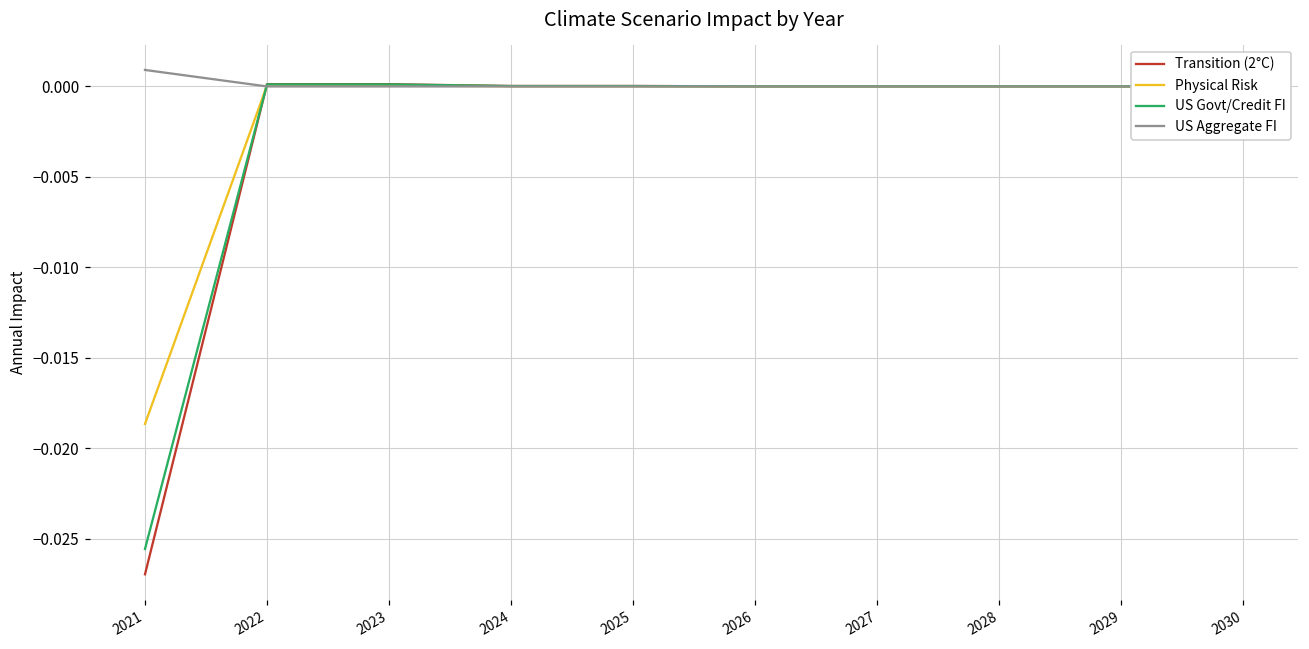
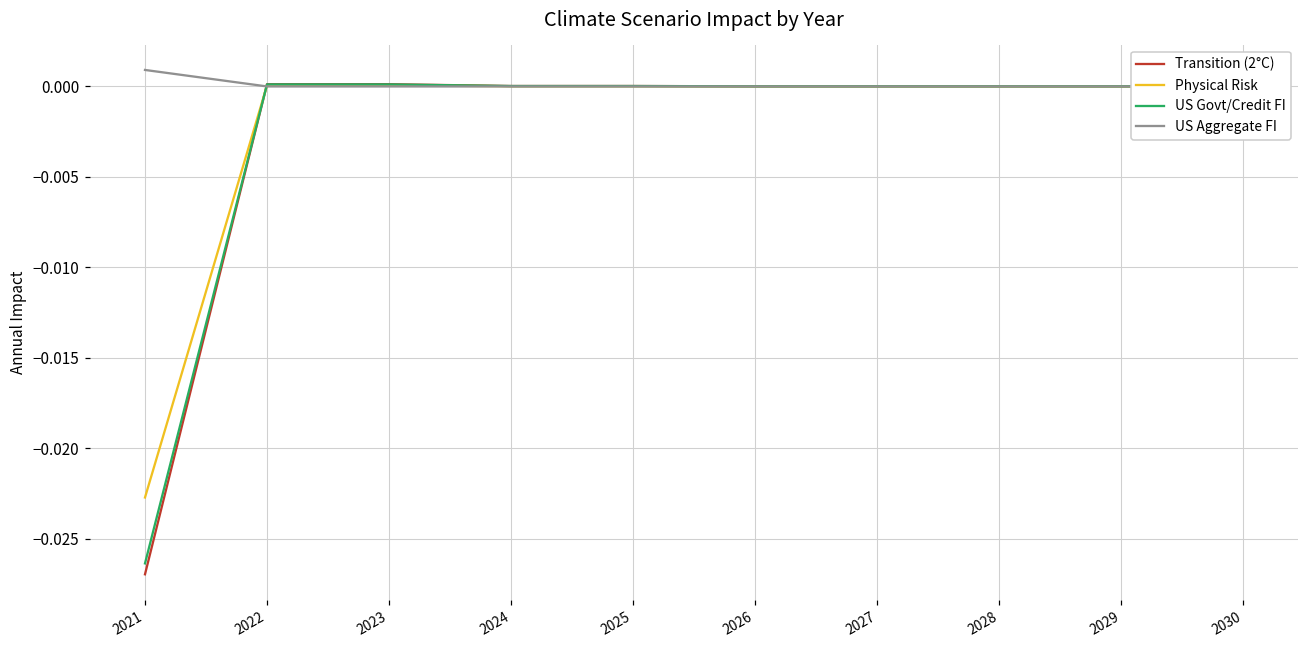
Physical Risk, 2021: -0.0187 -> -0.0227
US Govt/Credit FI, 2021: -0.0256 -> -0.0264
